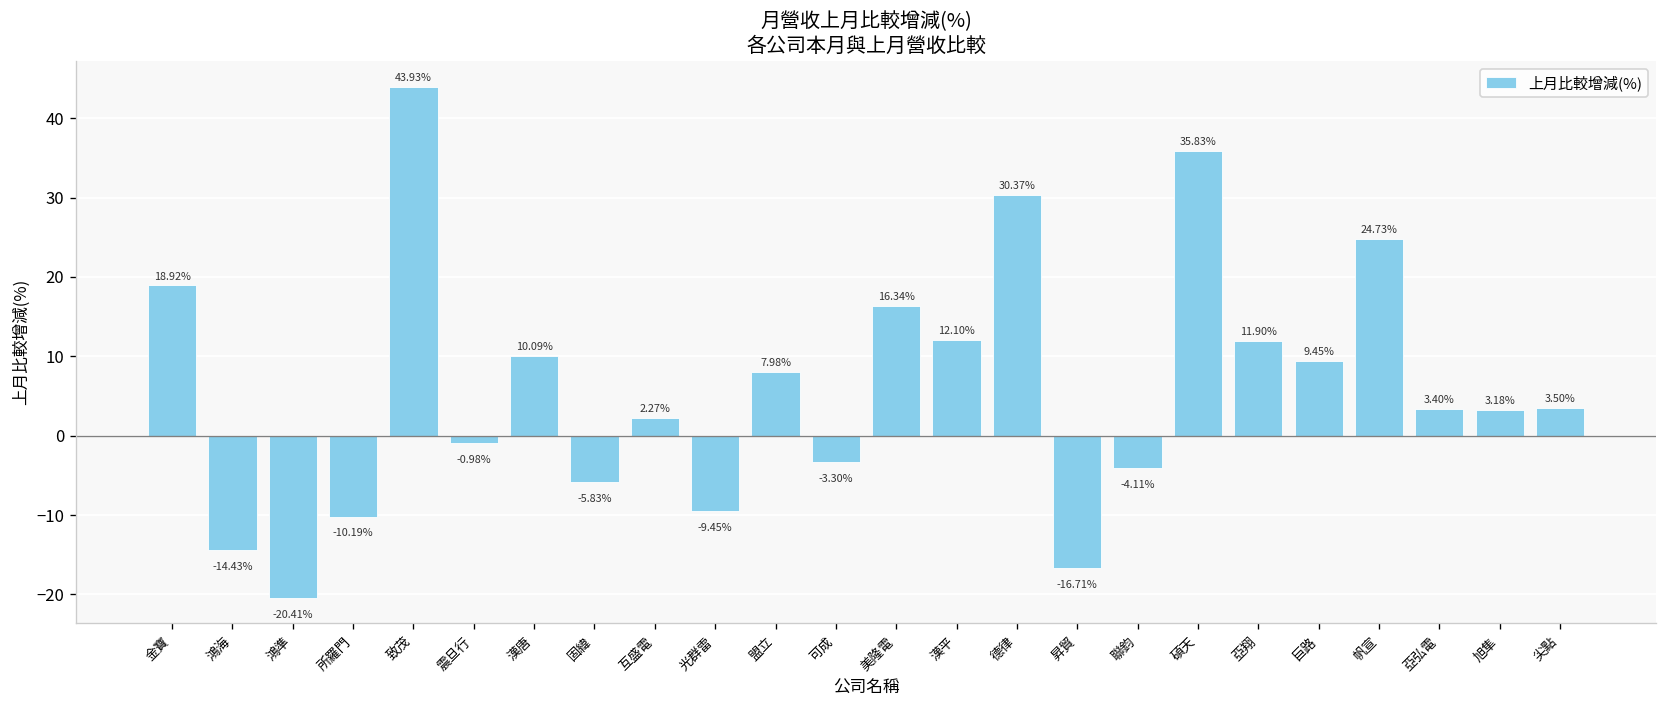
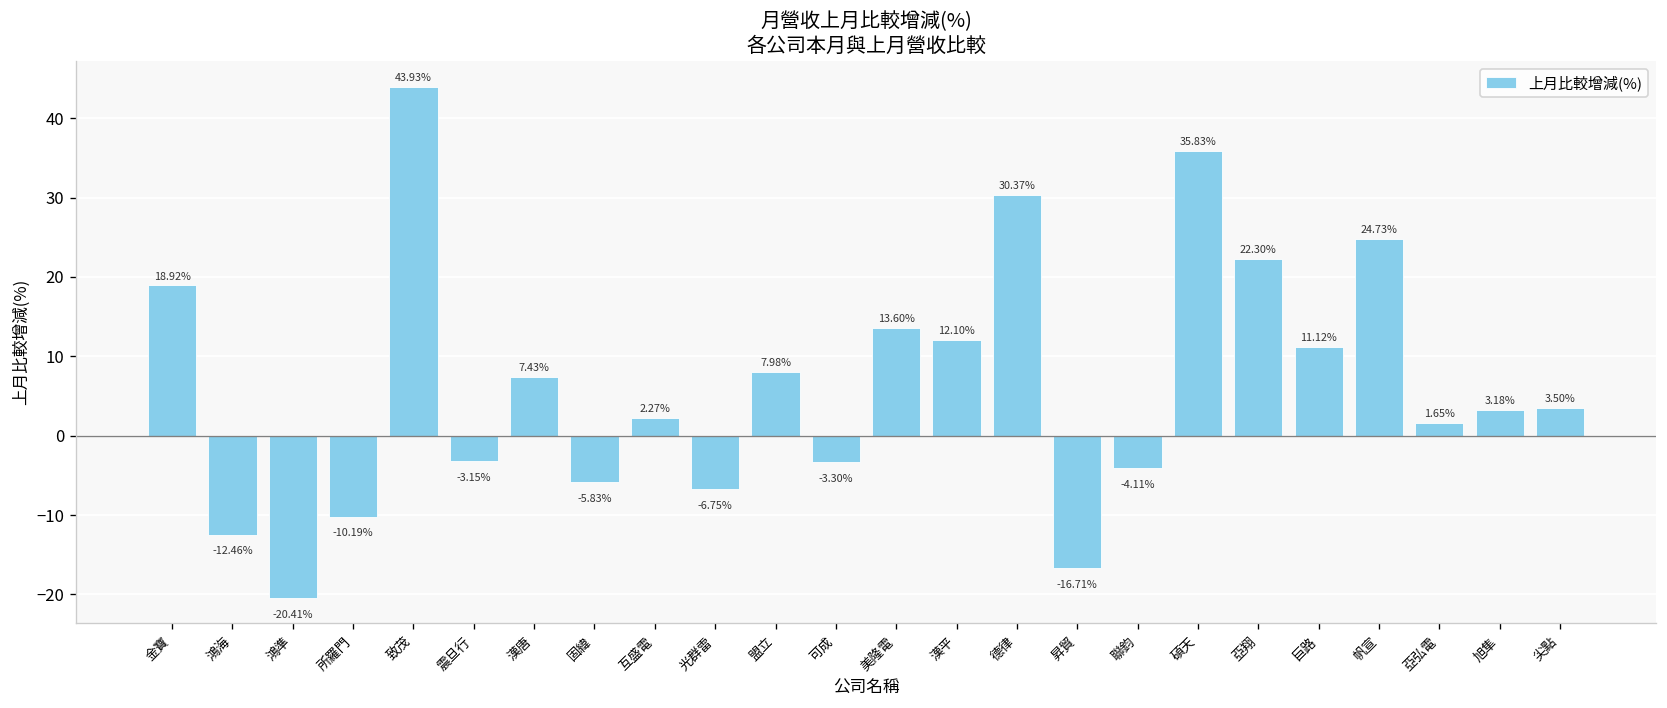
鴻海: -14.43% -> -12.46%
震旦行: -0.98% -> -3.15%
漢唐: 10.09% -> 7.43%
光群雷: -9.45% -> -6.75%
美隆電: 16.34% -> 13.60%
亞翔: 11.90% -> 22.30%
巨路: 9.45% -> 11.12%
亞弘電: 3.40% -> 1.65%
